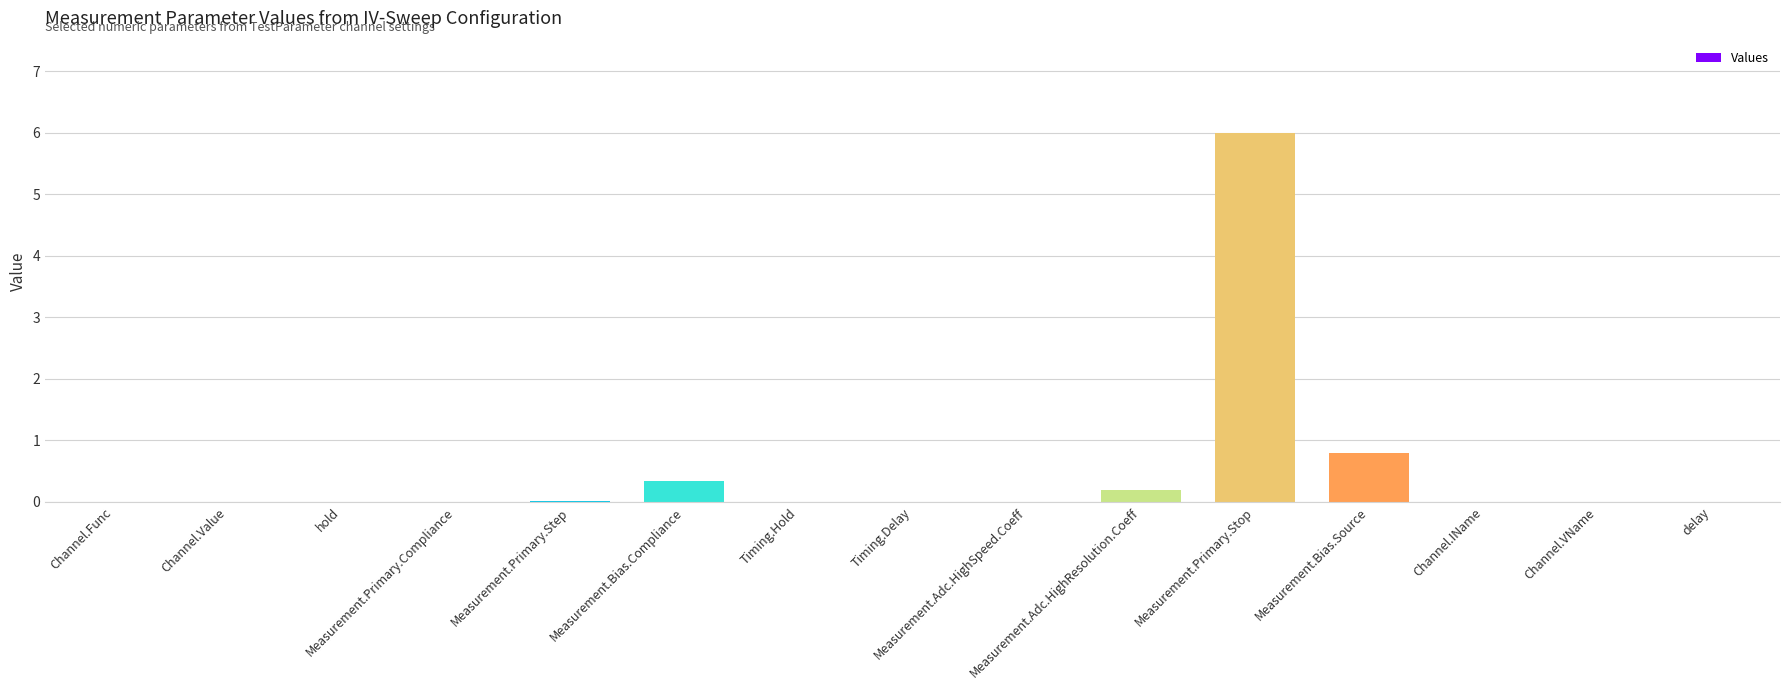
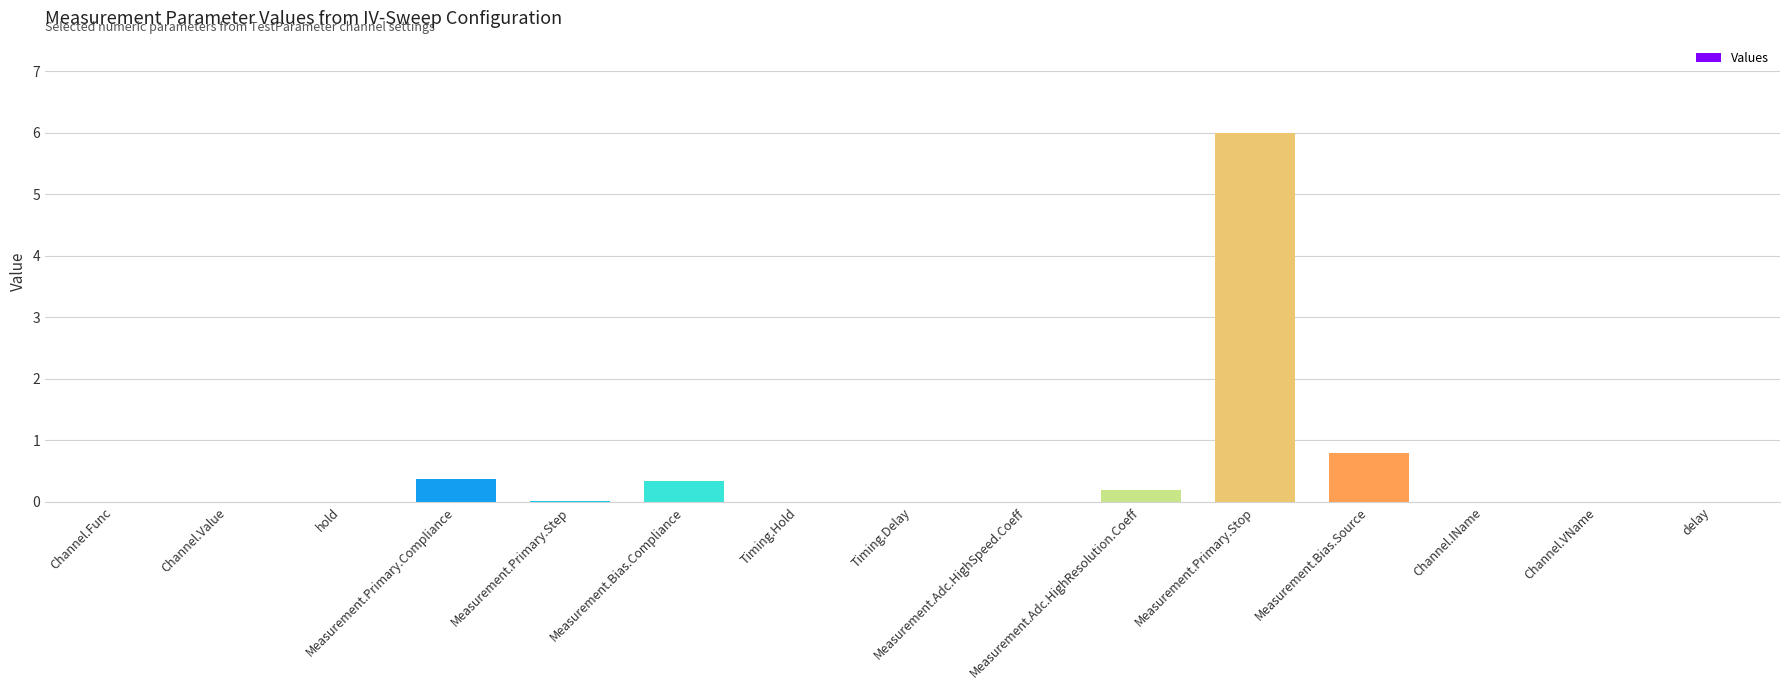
Measurement.Primary.Compliance: 0.0 -> 0.4
